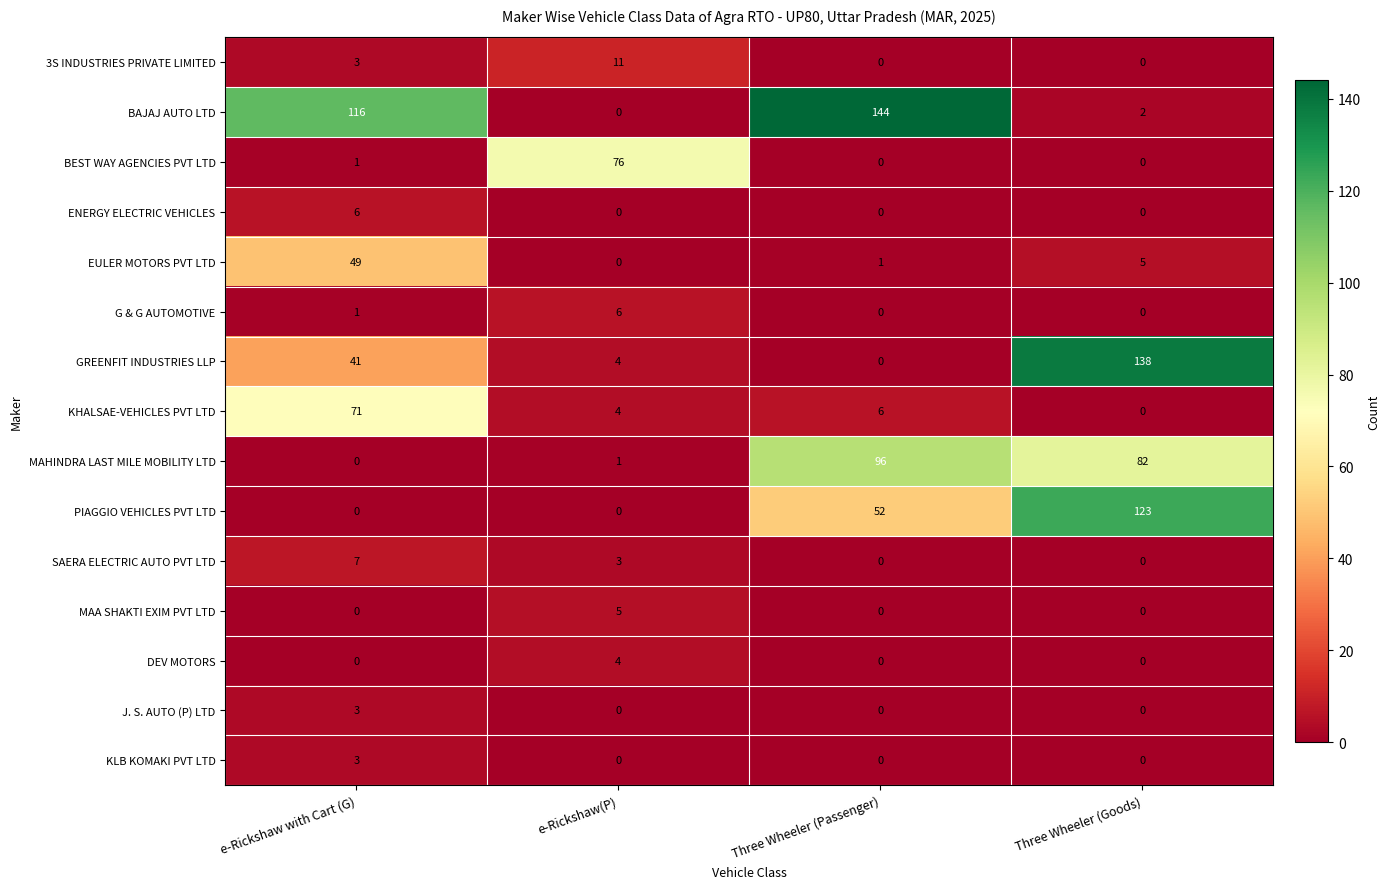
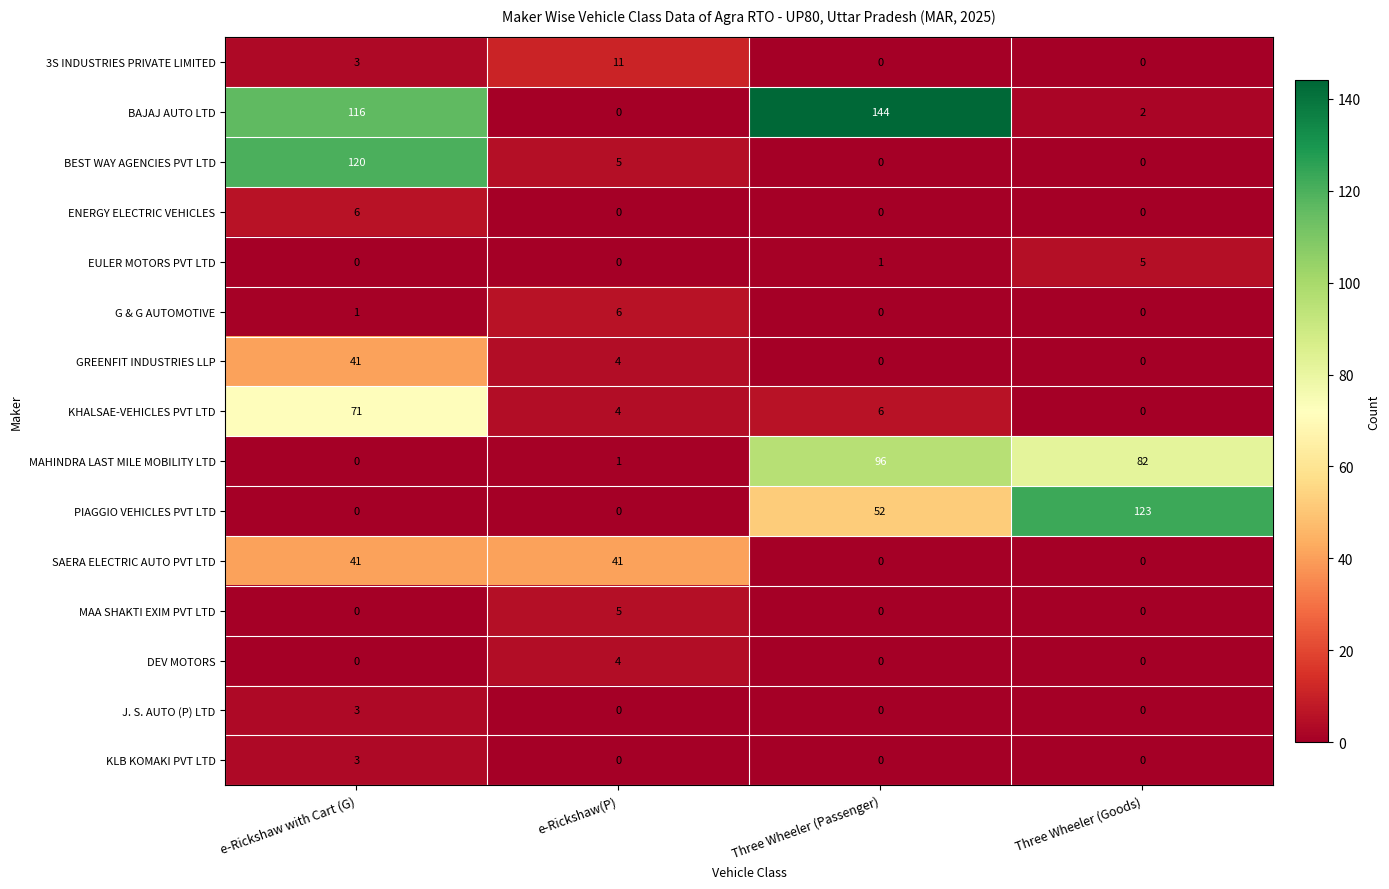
BEST WAY AGENCIES PVT LTD, e-Rickshaw with Cart (G): 1 -> 120
BEST WAY AGENCIES PVT LTD, e-Rickshaw(P): 76 -> 5
EULER MOTORS PVT LTD, e-Rickshaw with Cart (G): 49 -> 0
GREENFIT INDUSTRIES LLP, Three Wheeler (Goods): 138 -> 0
SAERA ELECTRIC AUTO PVT LTD, e-Rickshaw with Cart (G): 7 -> 41
SAERA ELECTRIC AUTO PVT LTD, e-Rickshaw(P): 3 -> 41
